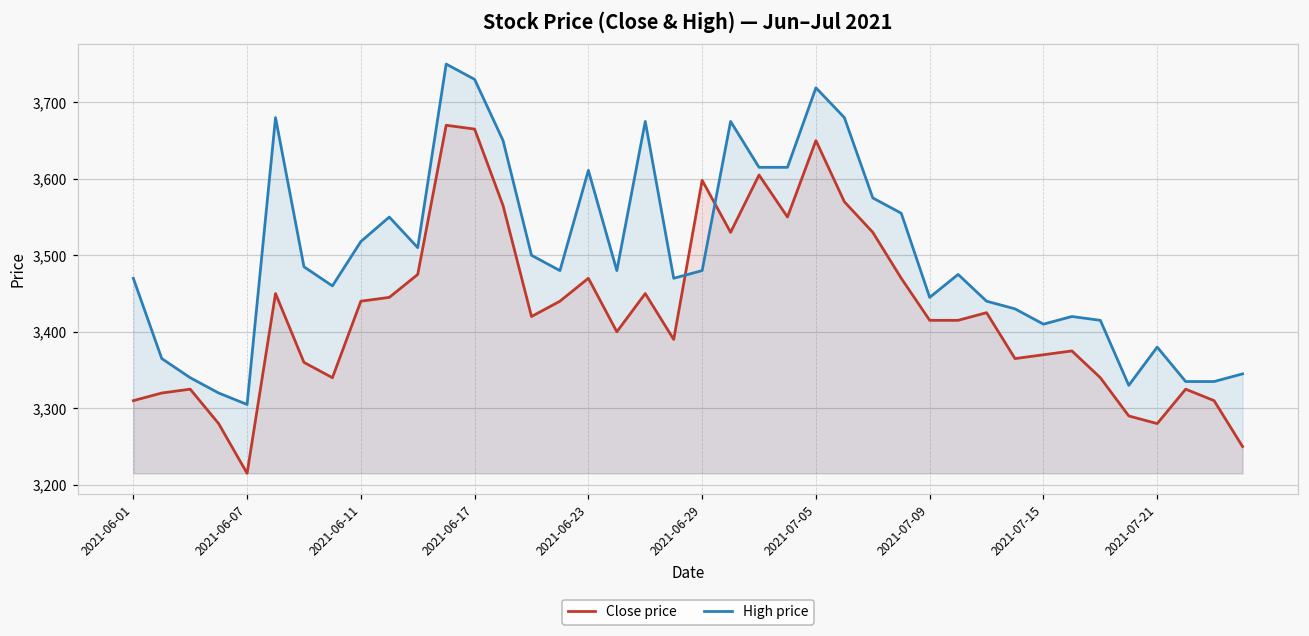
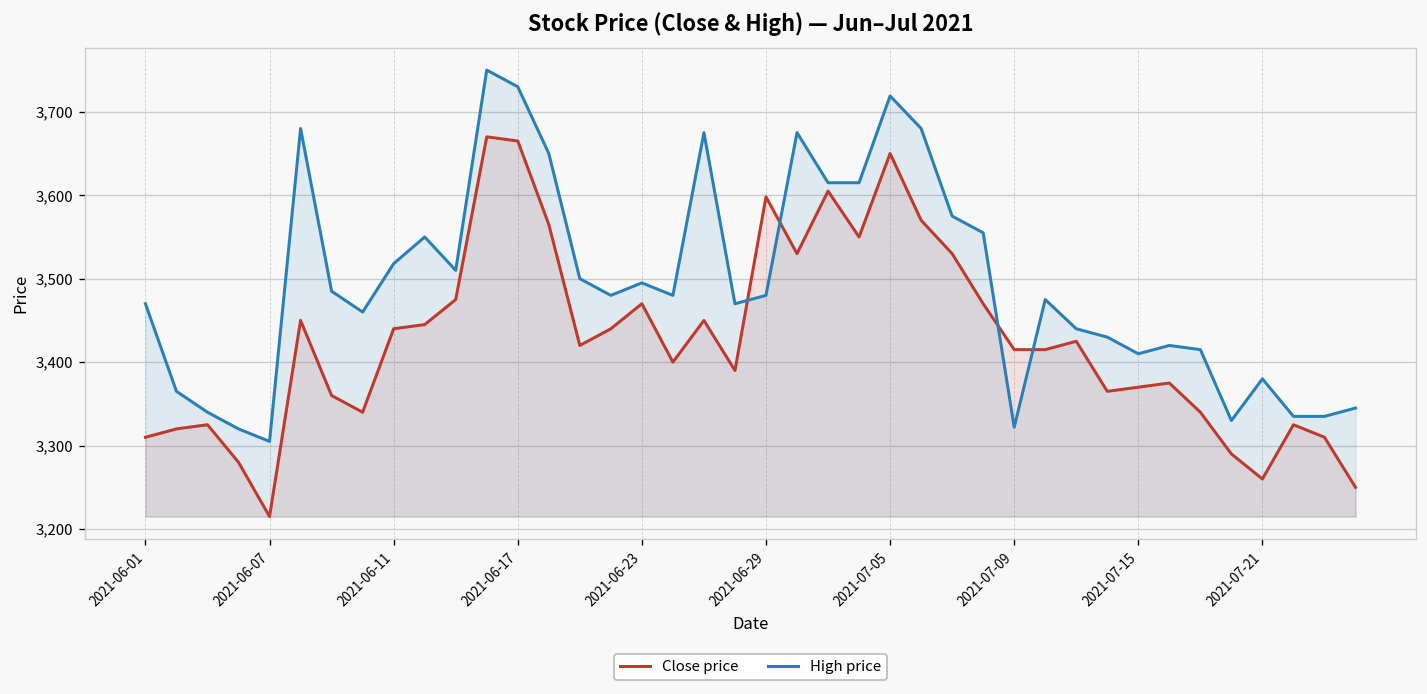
High price, 2021-06-23: 3,610 -> 3,500
High price, 2021-07-09: 3,450 -> 3,320
Close price, 2021-07-21: 3,280 -> 3,260
